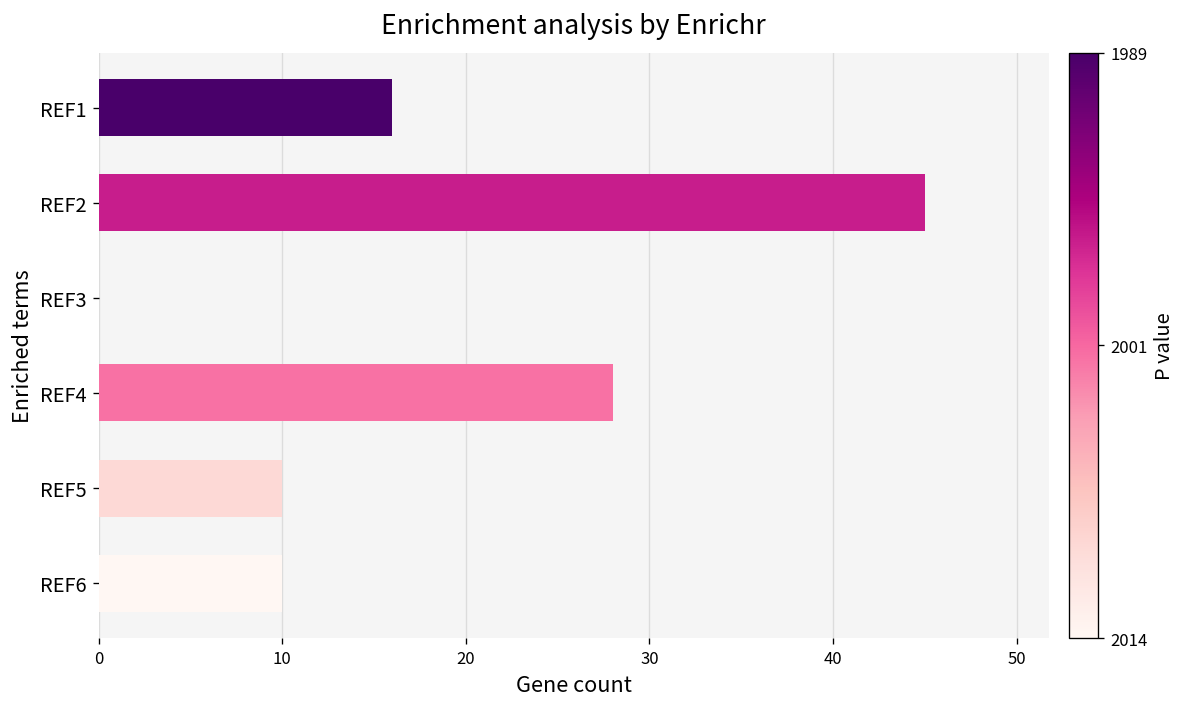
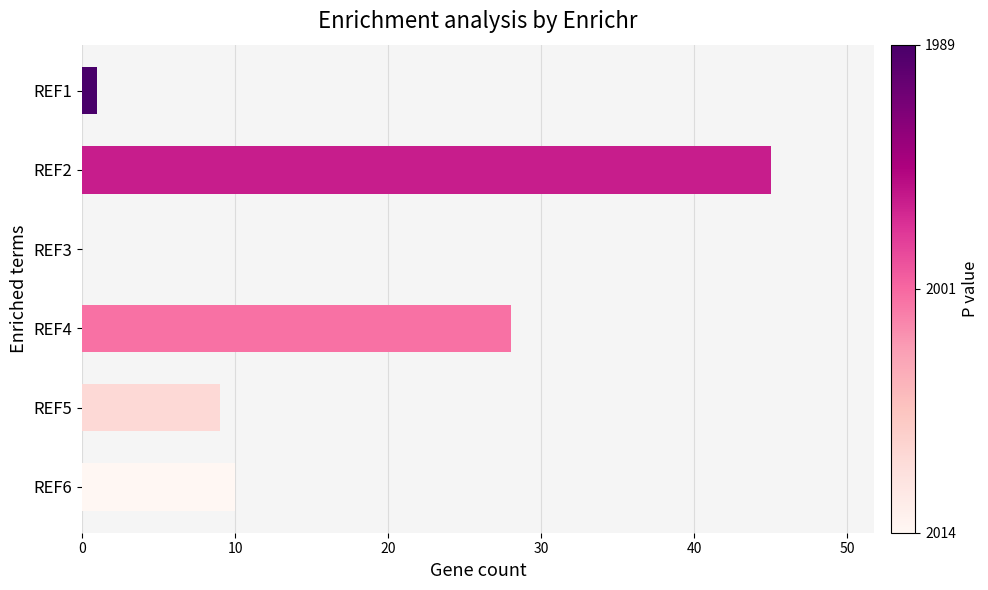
REF1: 16 -> 1
REF5: 10 -> 9
